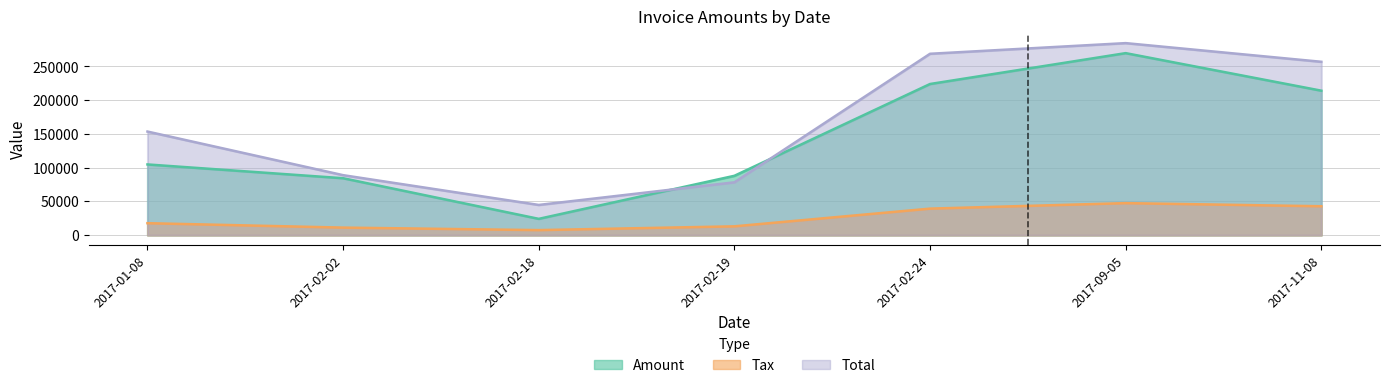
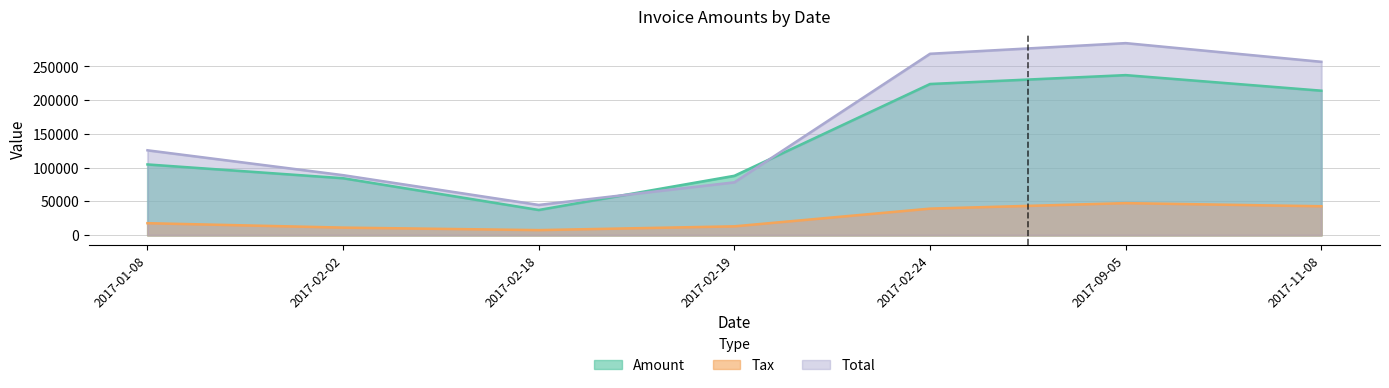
Total, 2017-01-08: 150000 -> 130000
Amount, 2017-02-18: 20000 -> 40000
Amount, 2017-09-05: 270000 -> 240000
